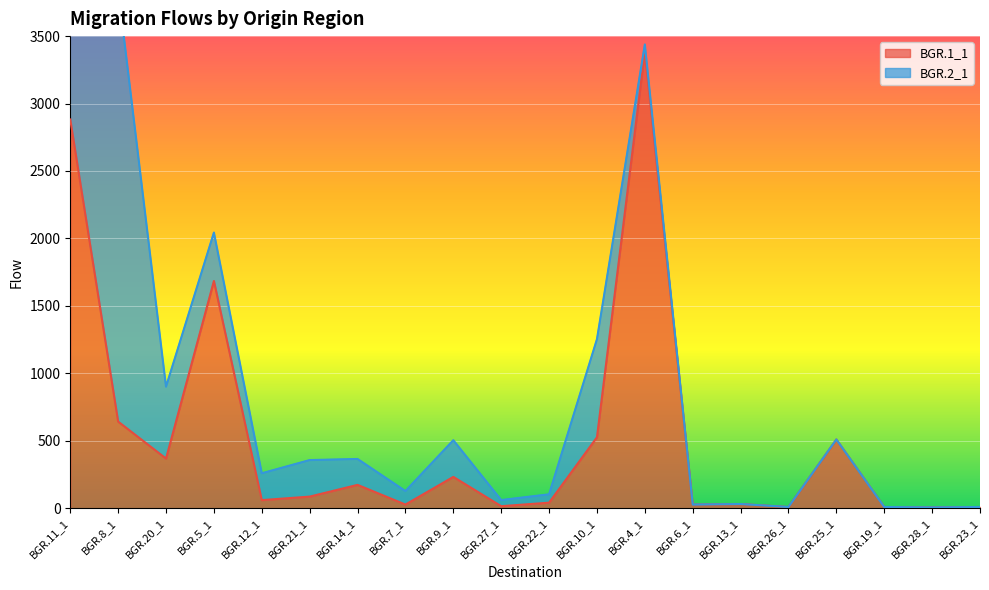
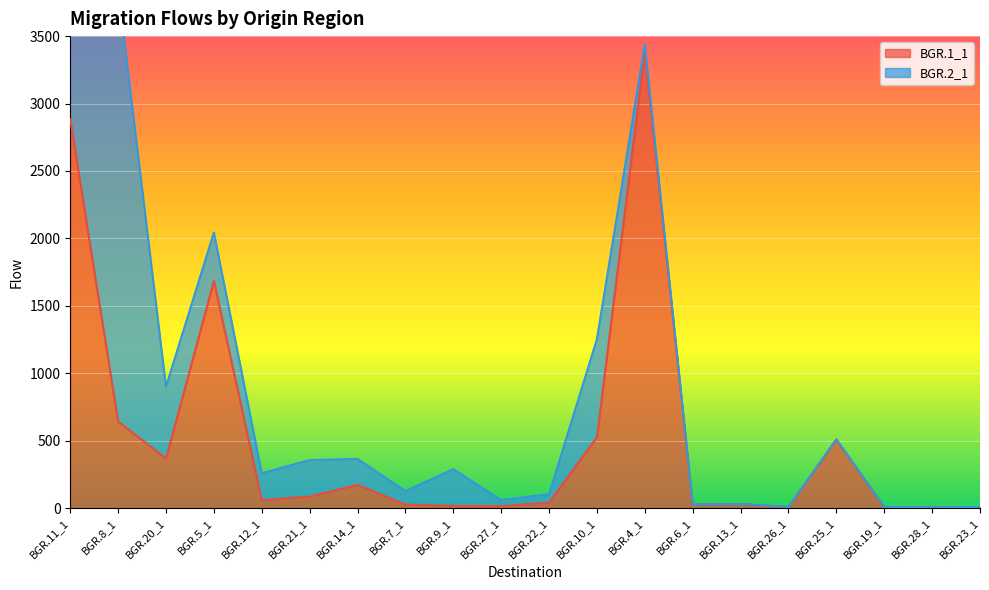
BGR.1_1, BGR.9_1: 230 -> 20
